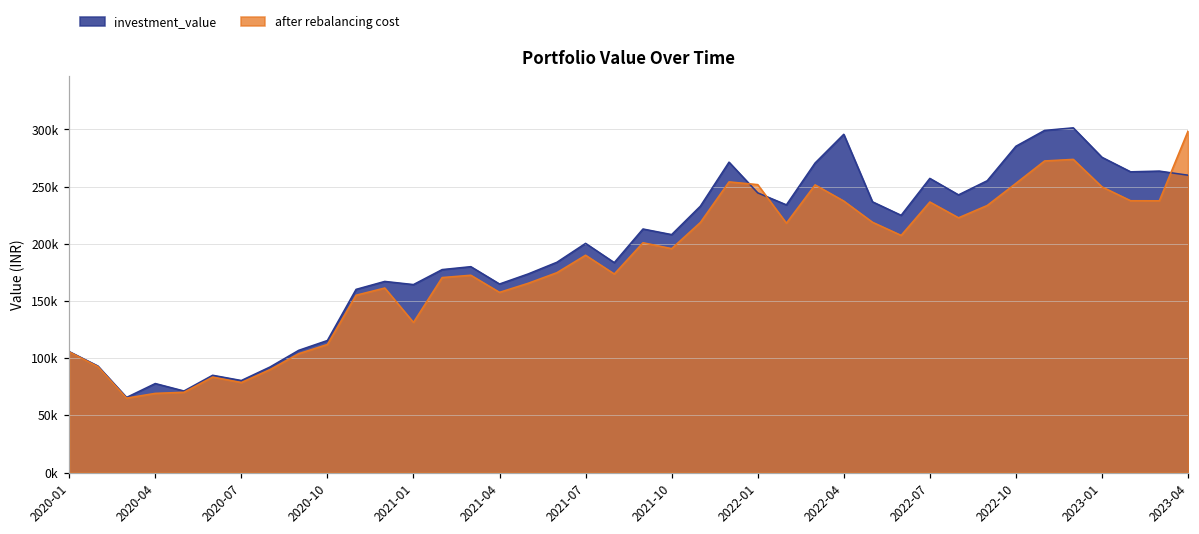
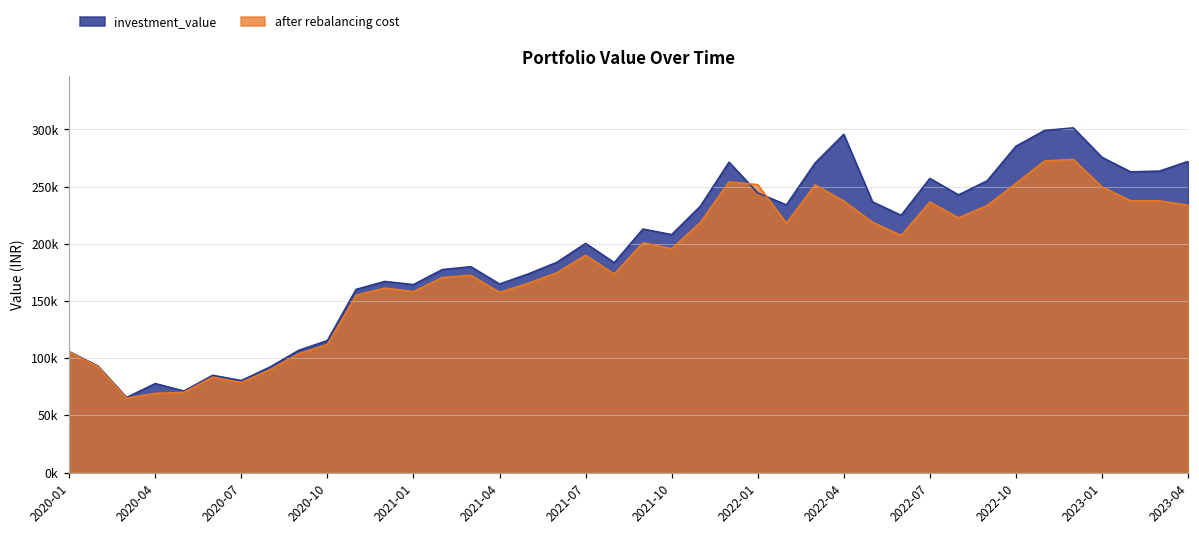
after rebalancing cost, 2021-01: 131000 -> 158000
investment_value, 2023-04: 260000 -> 272000
after rebalancing cost, 2023-04: 299000 -> 234000
